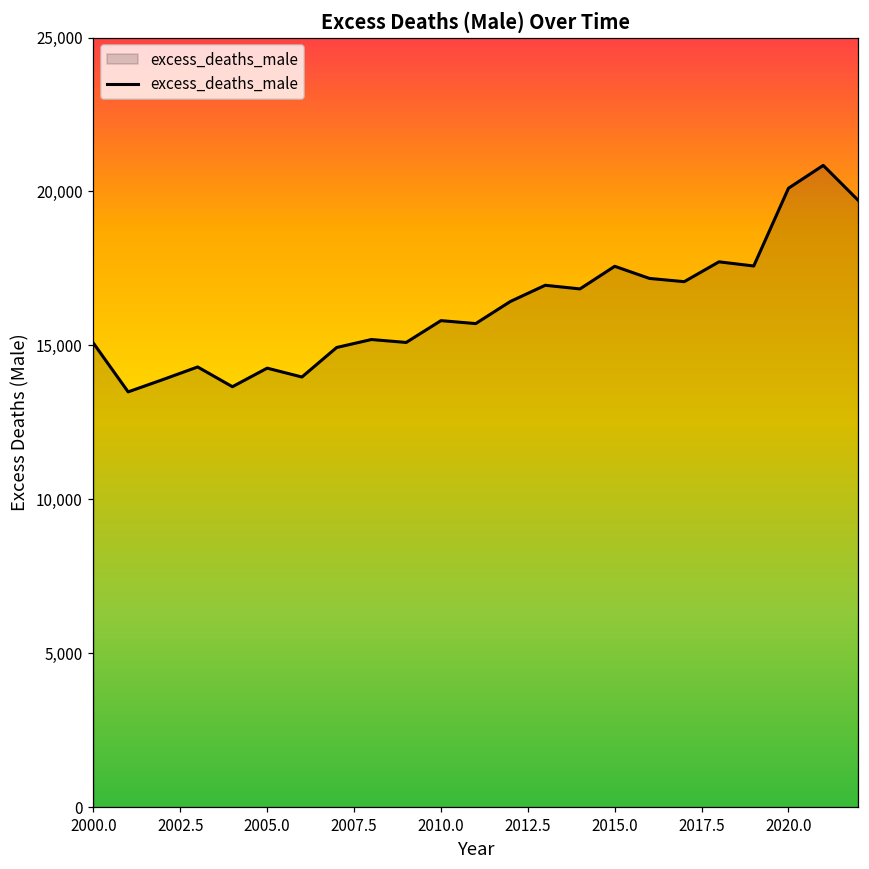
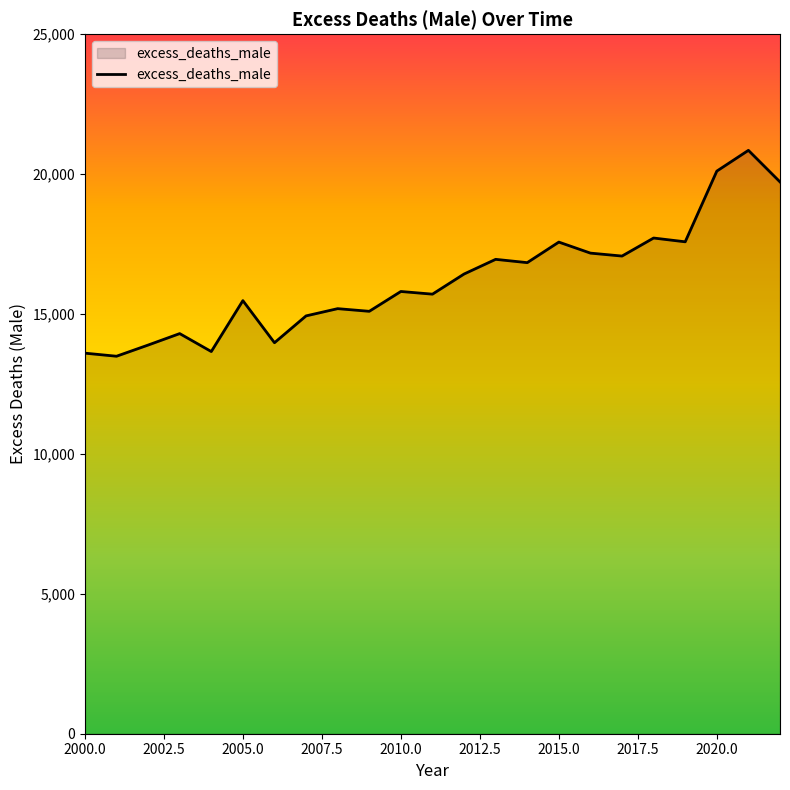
2000.0: 15,100 -> 13,600
2005.0: 14,300 -> 15,500
